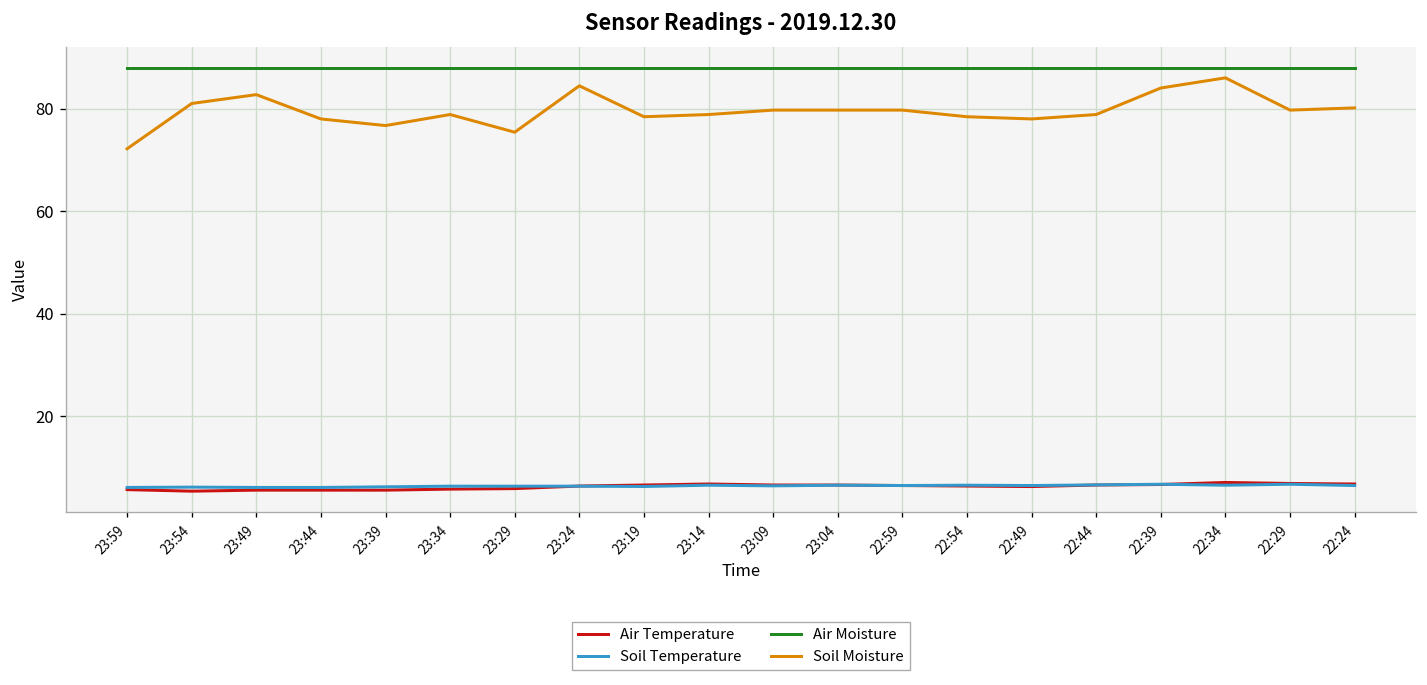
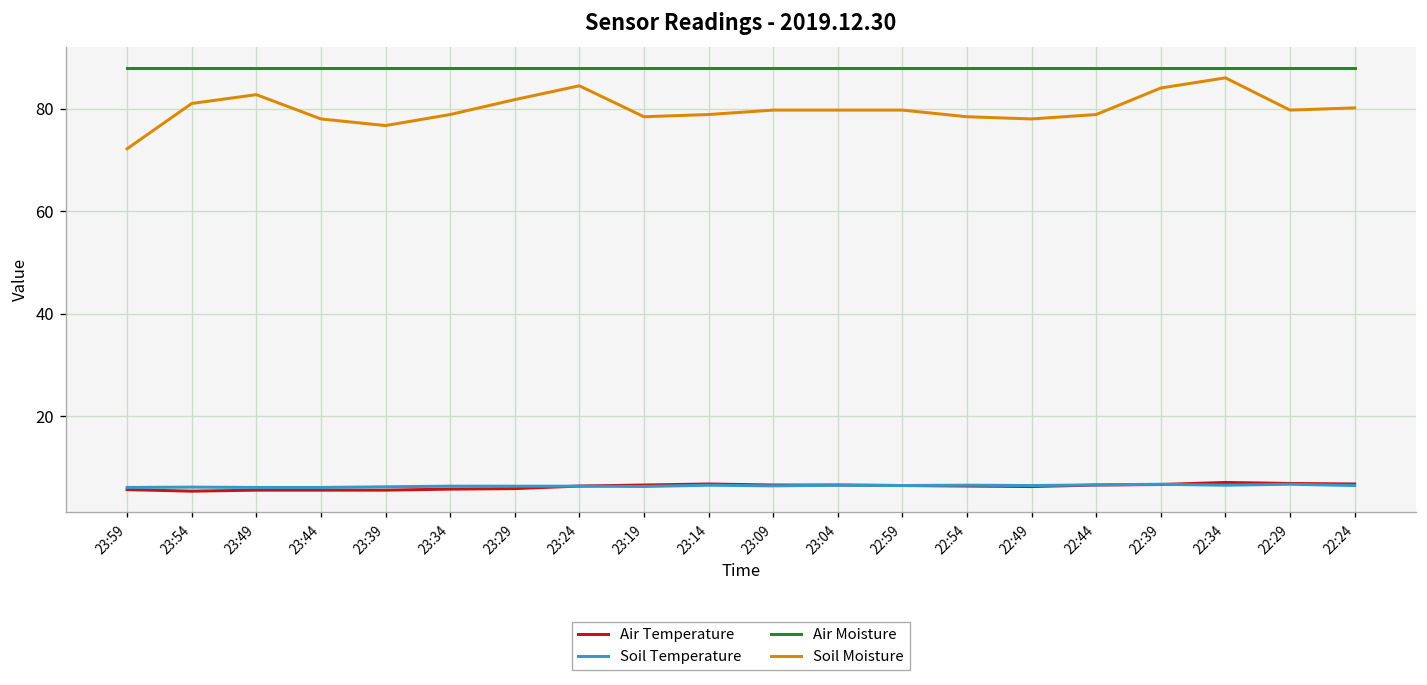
Soil Moisture, 23:29: 75 -> 82
